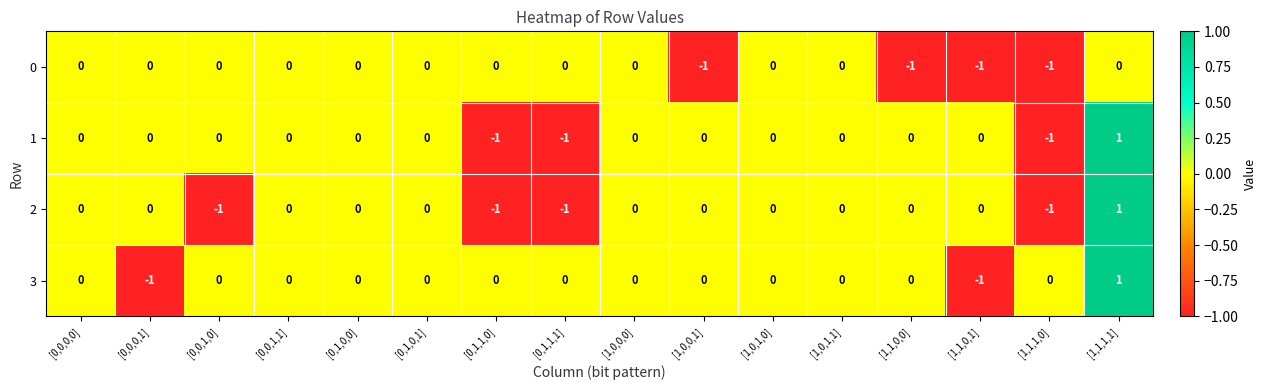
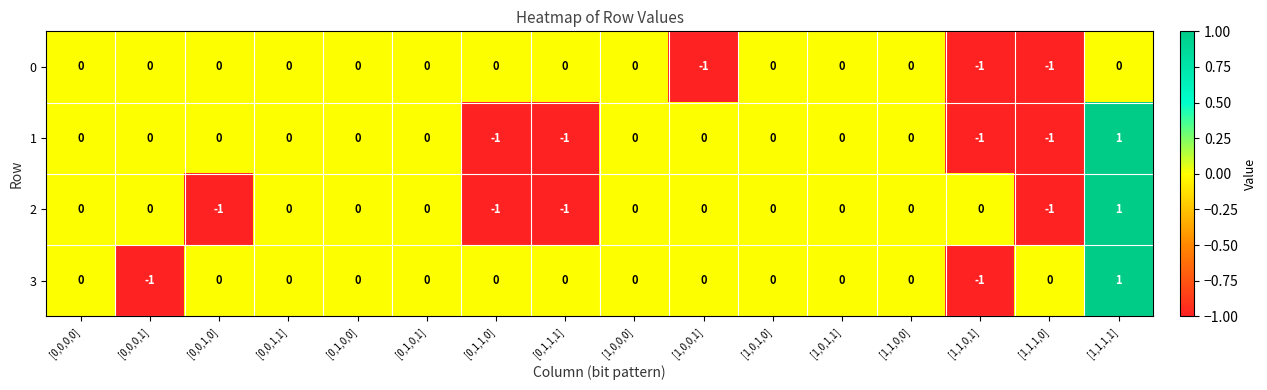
0, [1,1,0,0]: -1 -> 0
1, [1,1,0,1]: 0 -> -1
